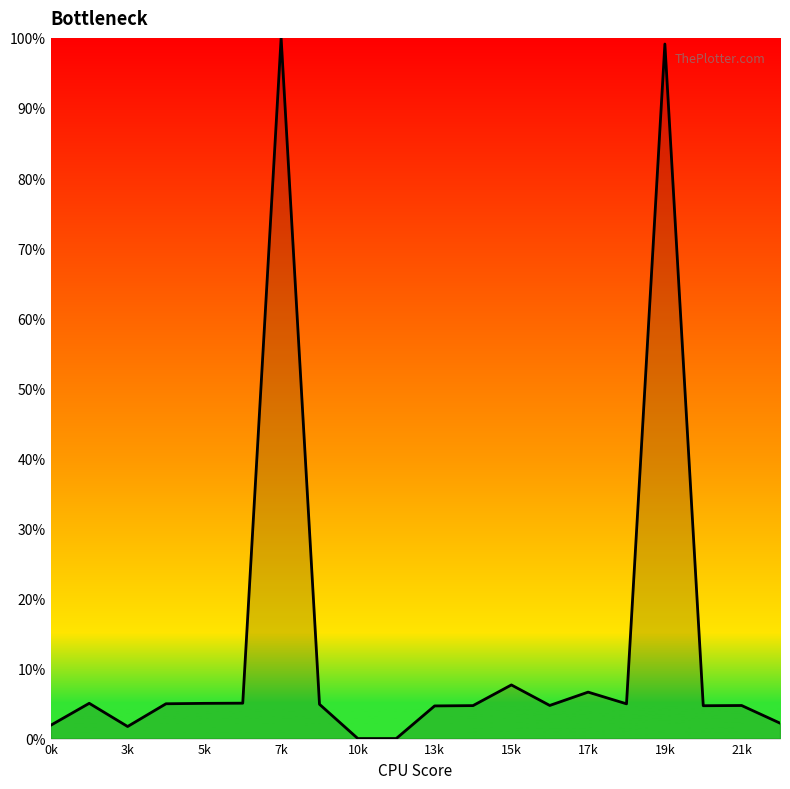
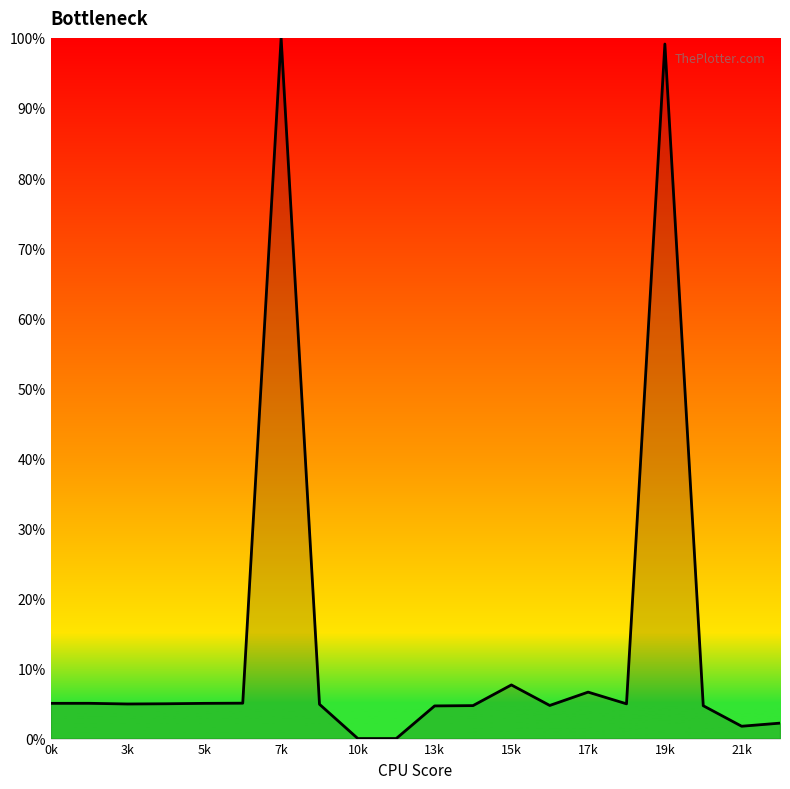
0k: 2% -> 5%
3k: 2% -> 5%
21k: 5% -> 2%
